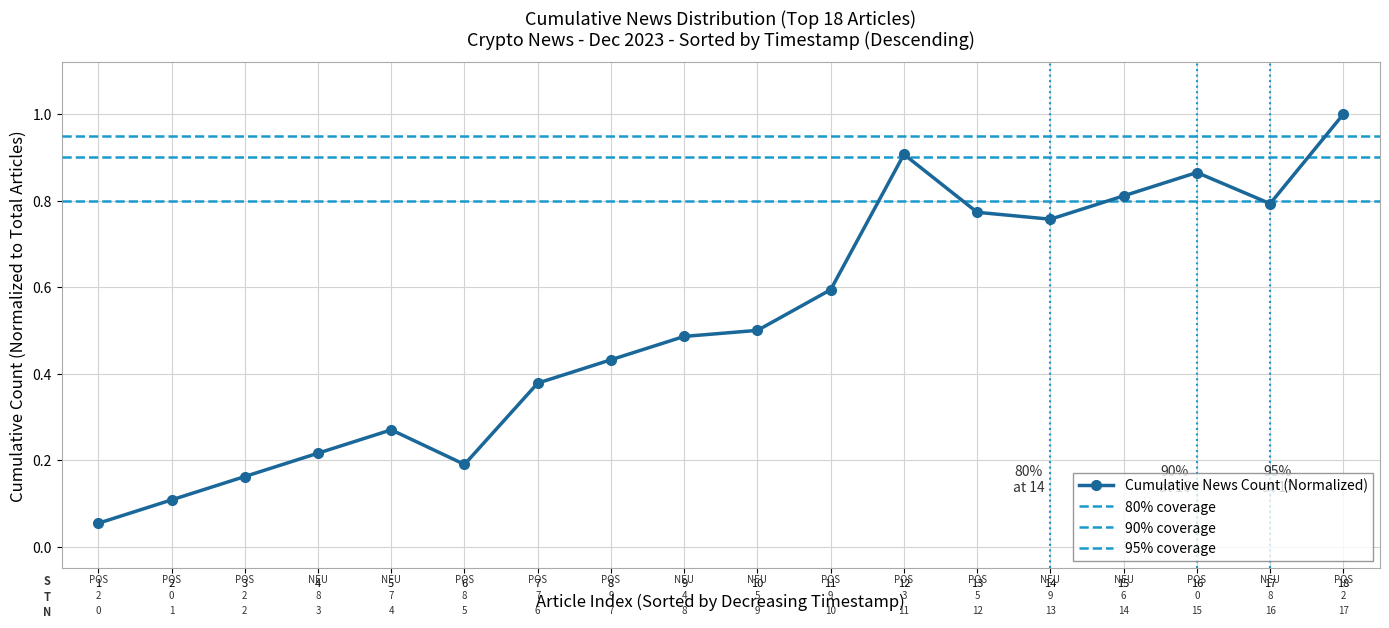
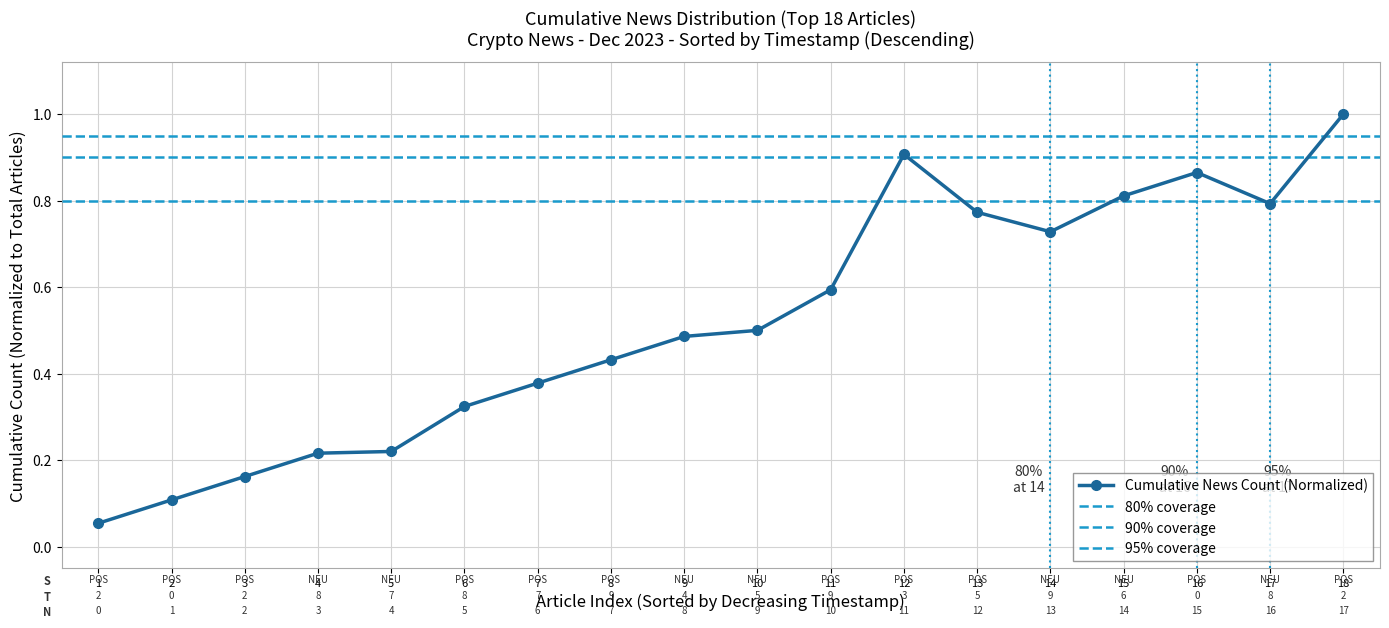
5: 0.27 -> 0.22
6: 0.19 -> 0.32
14: 0.76 -> 0.73
